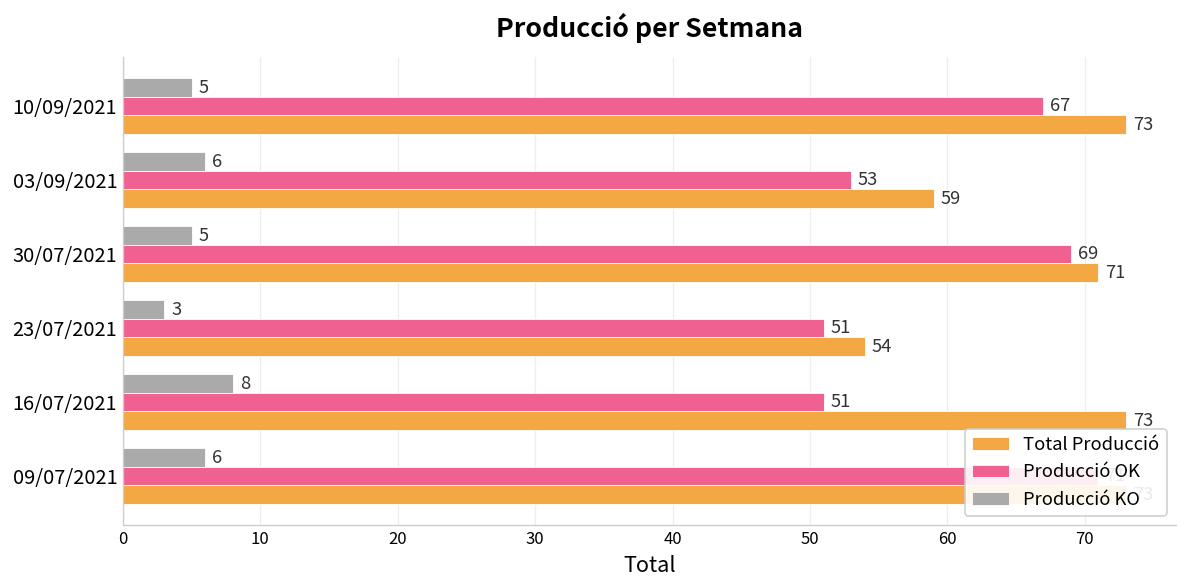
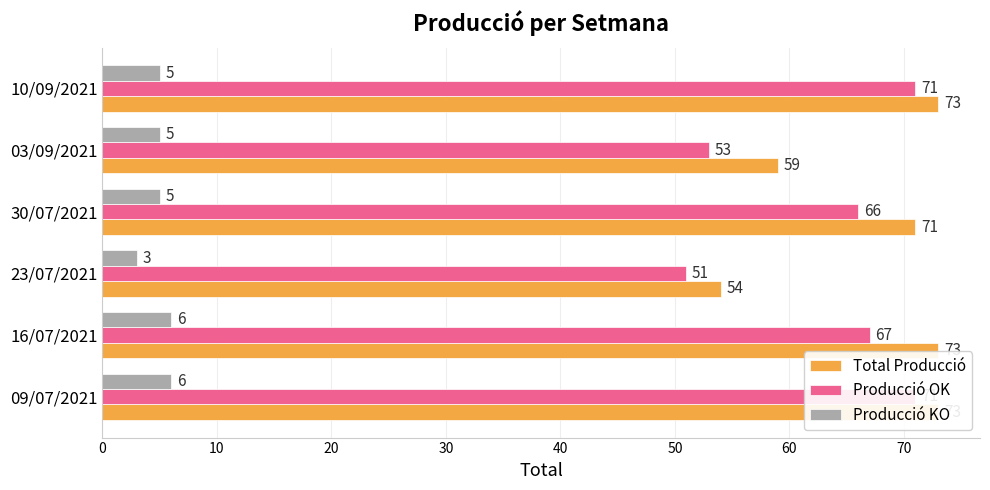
Producció OK, 10/09/2021: 67 -> 71
Producció KO, 03/09/2021: 6 -> 5
Producció OK, 30/07/2021: 69 -> 66
Producció KO, 16/07/2021: 8 -> 6
Producció OK, 16/07/2021: 51 -> 67
